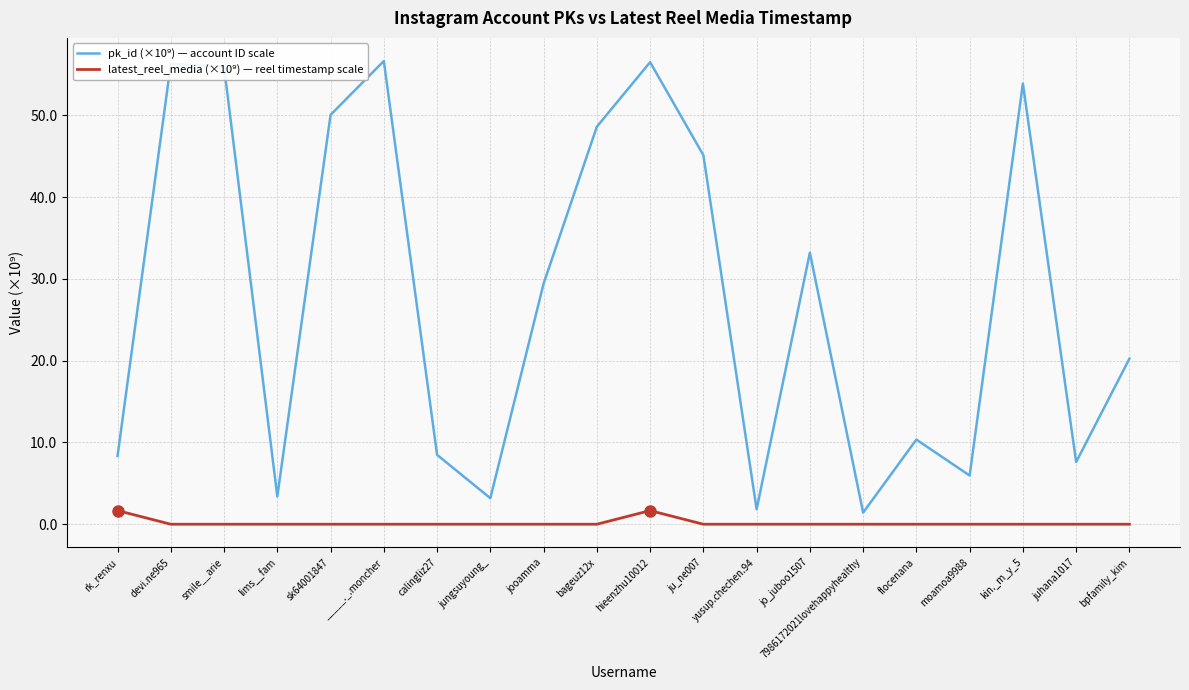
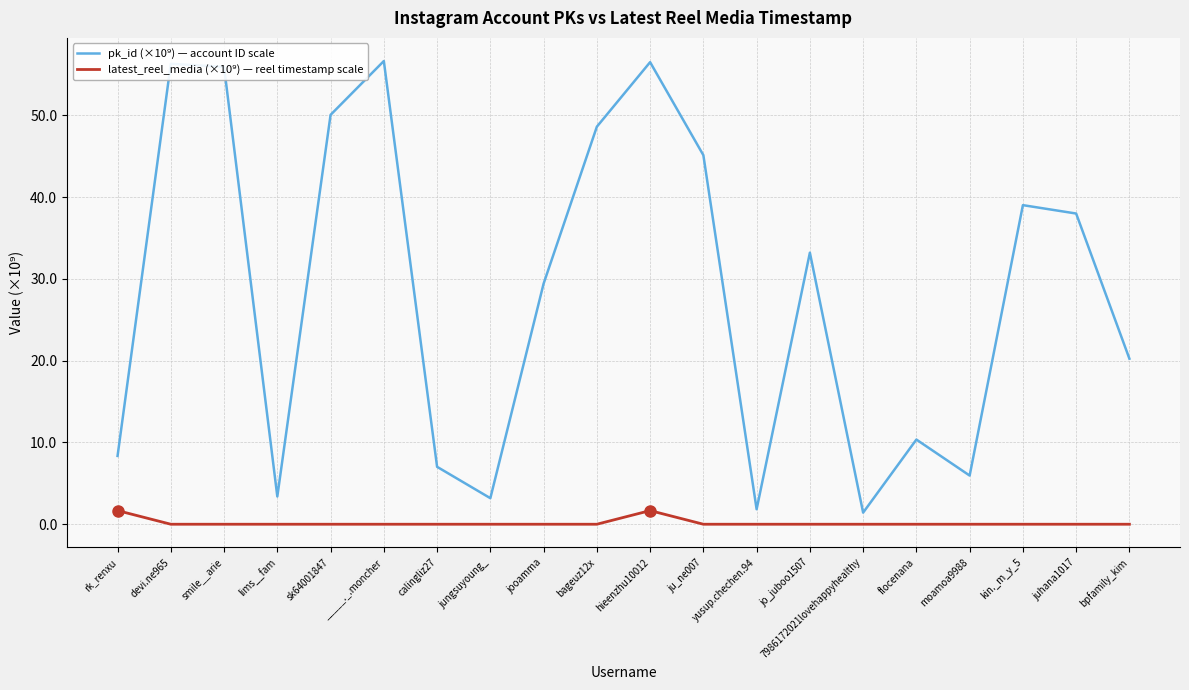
pk_id (×10⁹) — account ID scale, calingliz27: 8 -> 7
pk_id (×10⁹) — account ID scale, kin._m_y_5: 54 -> 39
pk_id (×10⁹) — account ID scale, juhana1017: 8 -> 38
